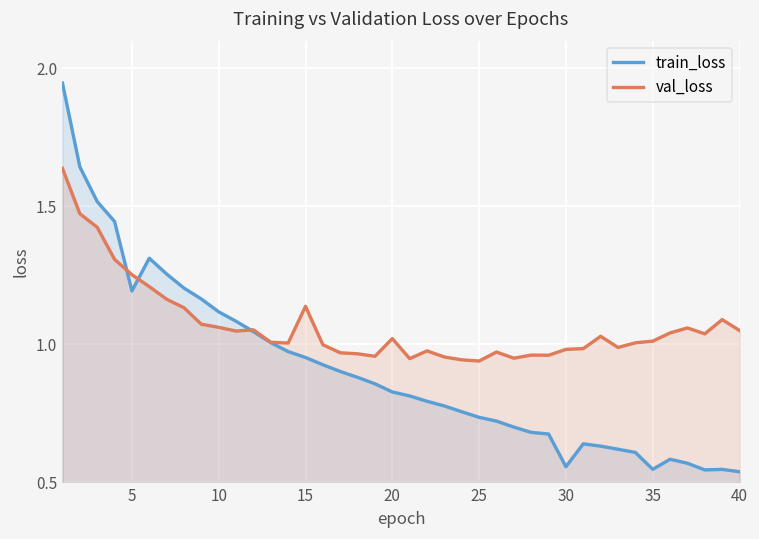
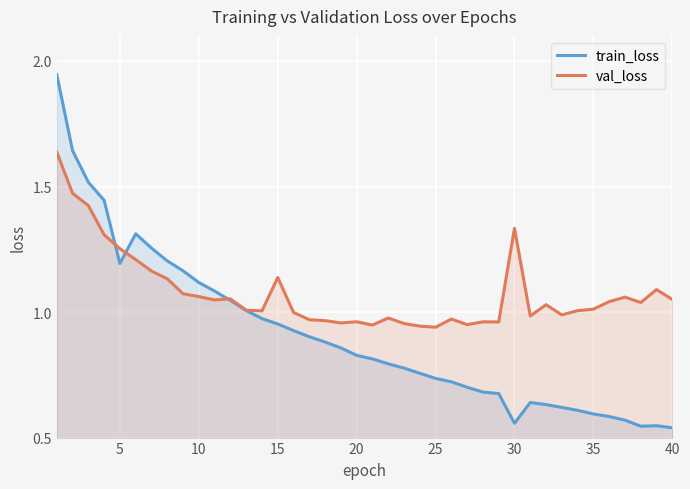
val_loss, 20: 1.02 -> 0.96
val_loss, 30: 0.98 -> 1.33
train_loss, 35: 0.55 -> 0.59
